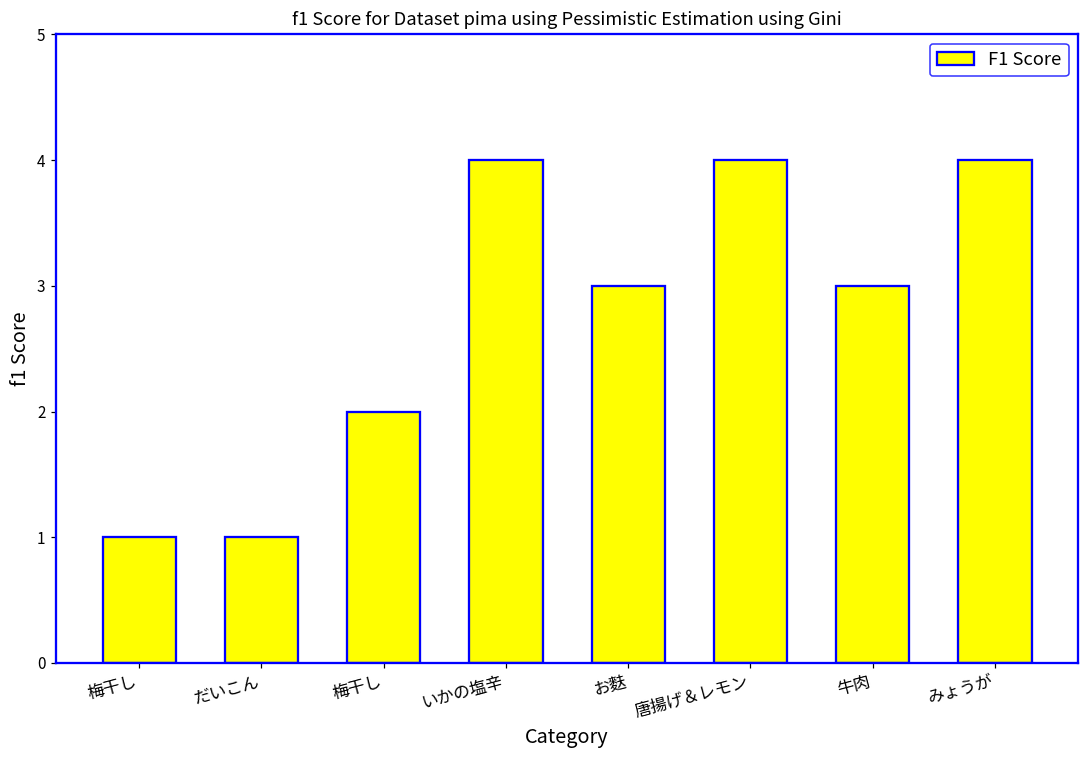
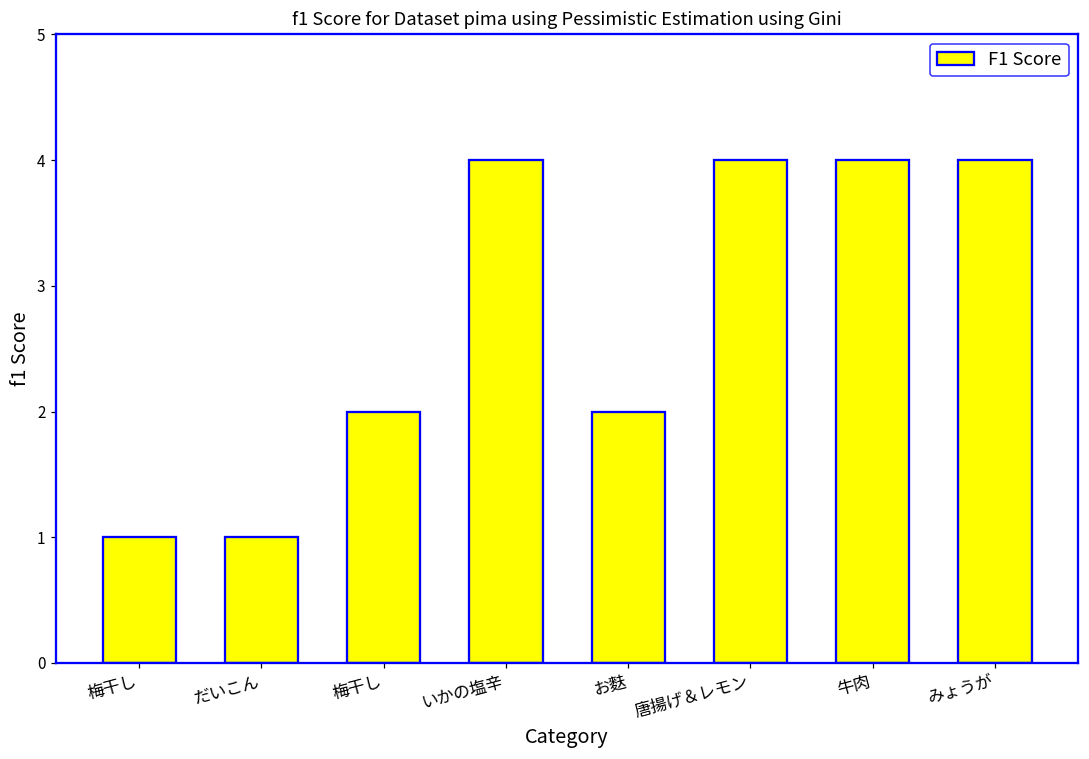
お麩: 3 -> 2
牛肉: 3 -> 4
